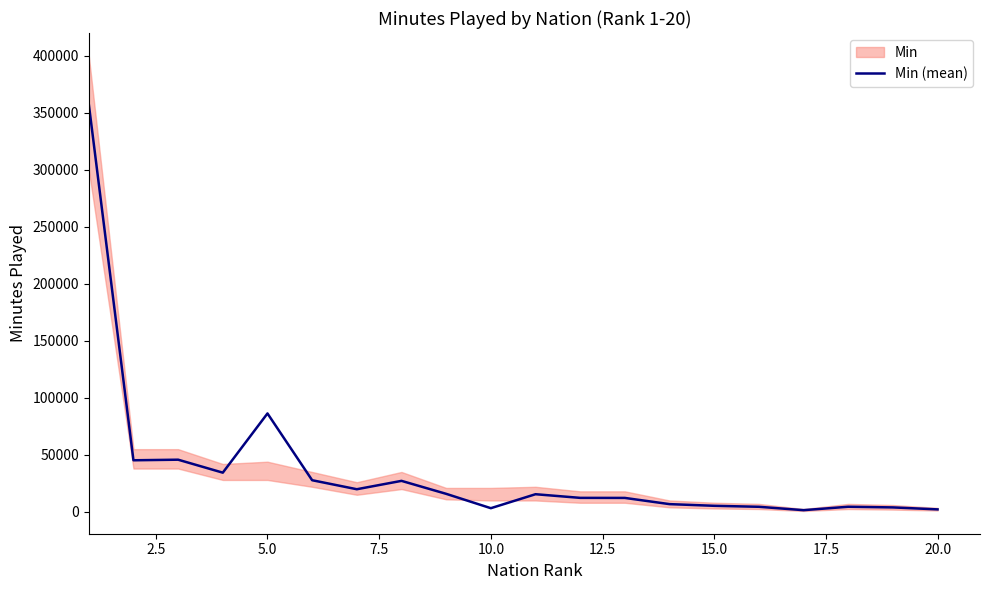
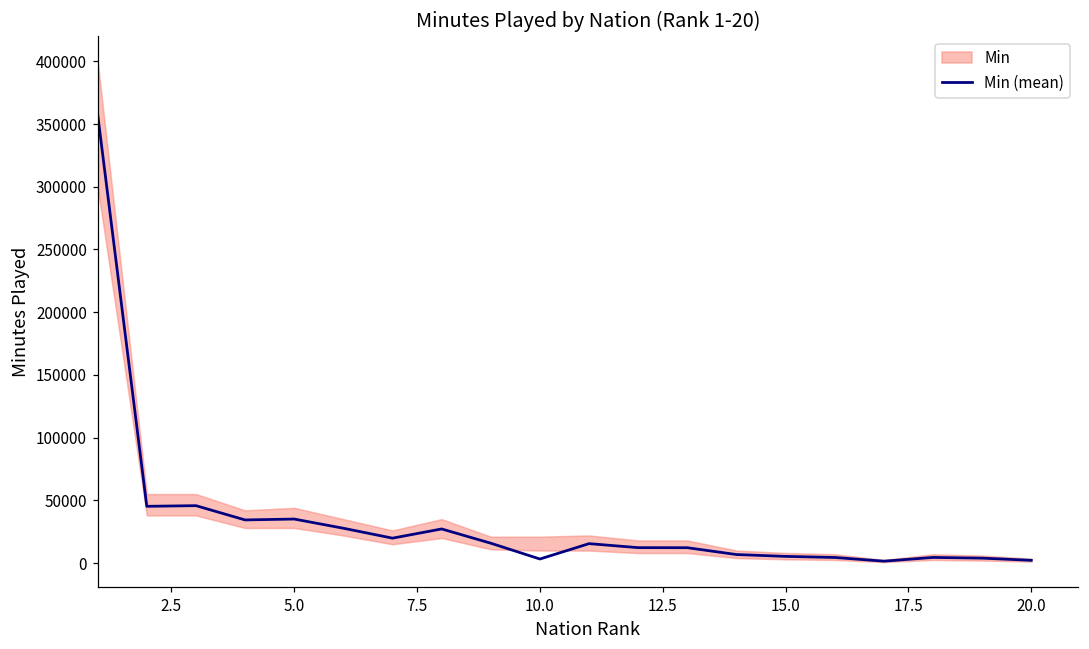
Min (mean), 5.0: 86000 -> 35000
